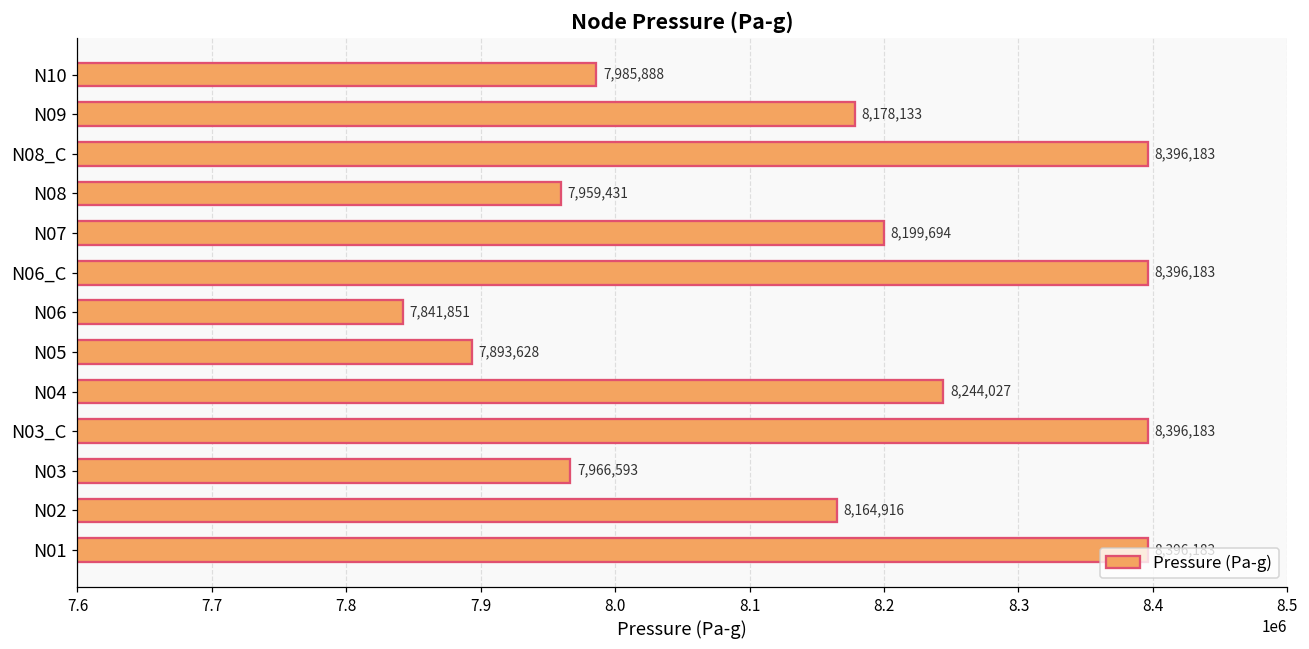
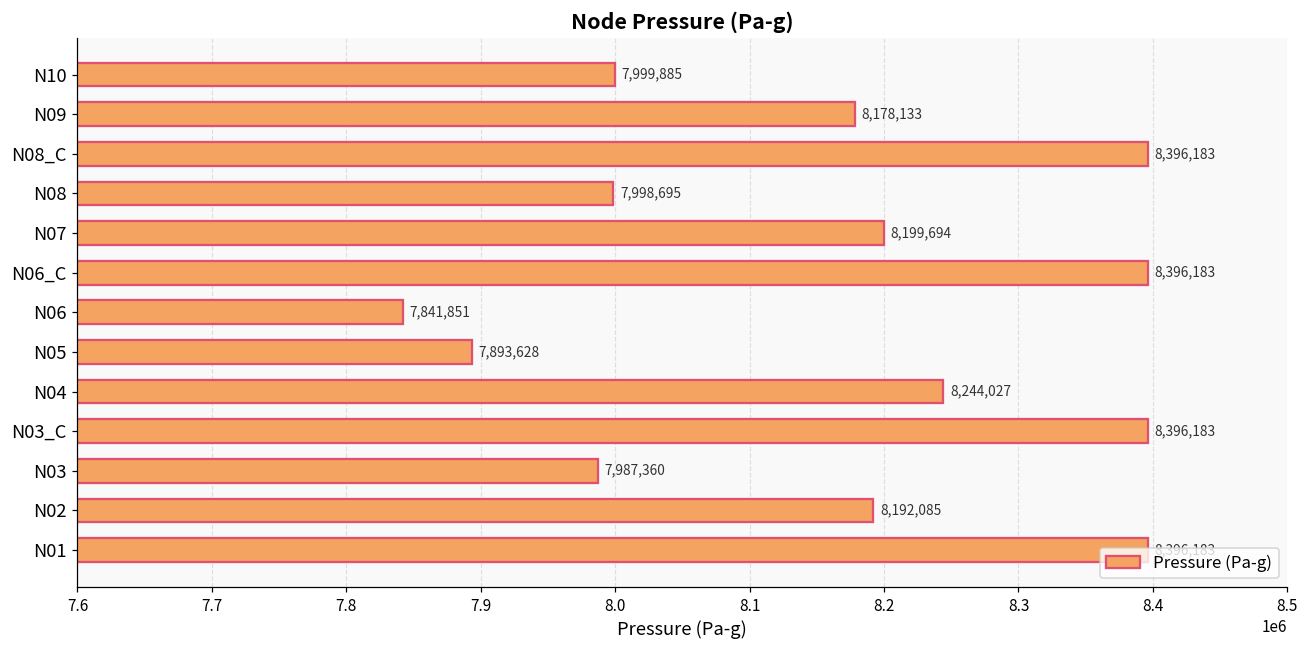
N10: 7,985,888 -> 7,999,885
N08: 7,959,431 -> 7,998,695
N03: 7,966,593 -> 7,987,360
N02: 8,164,916 -> 8,192,085
